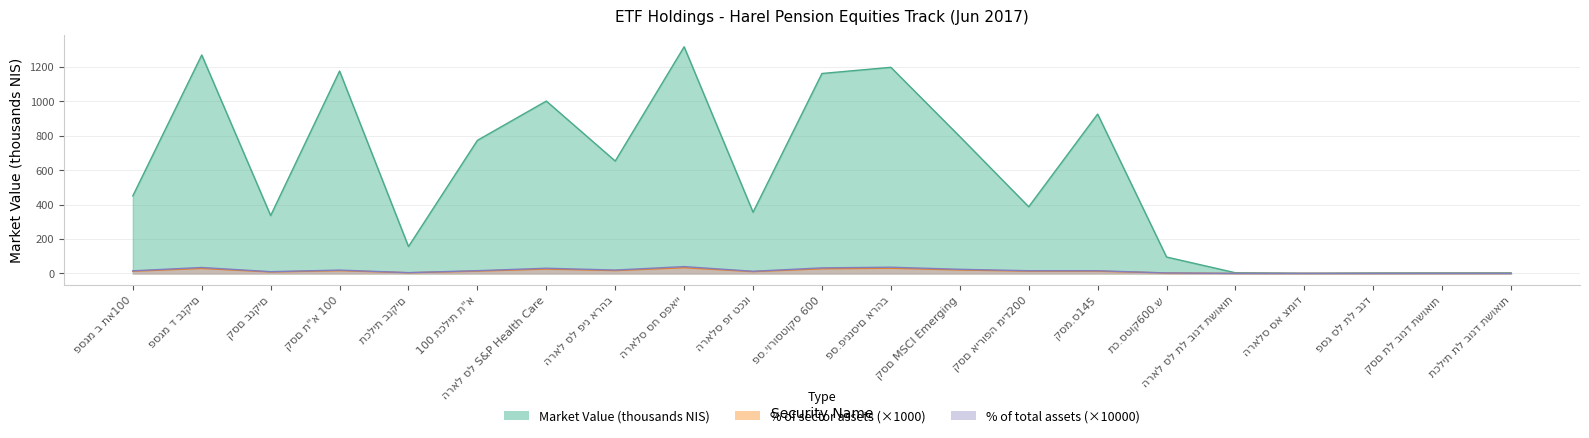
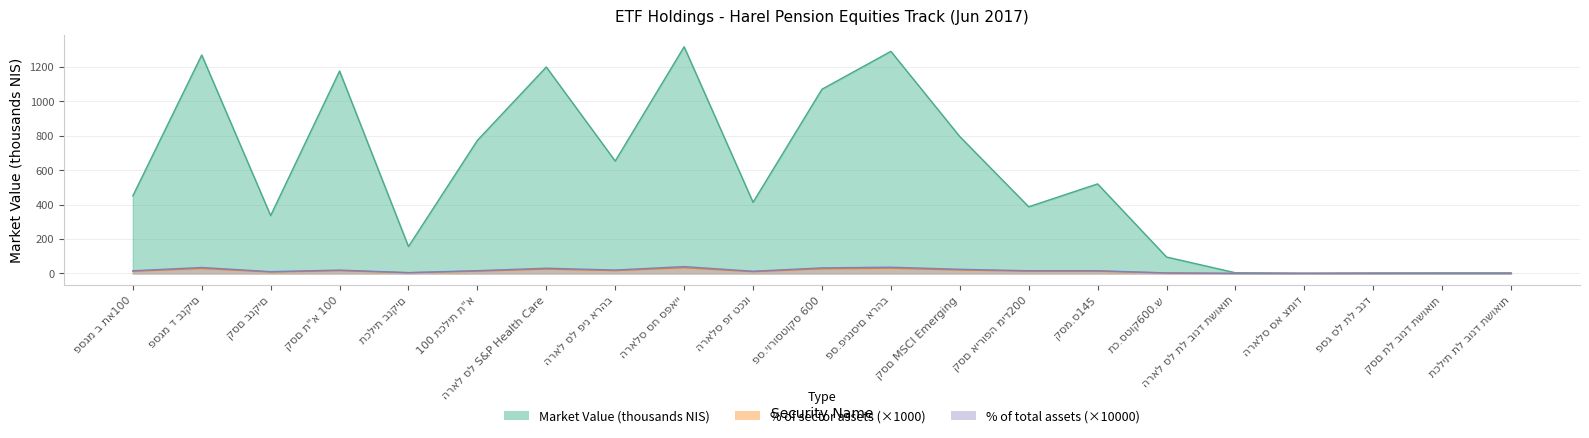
Market Value (thousands NIS), הראל סל S&P Health Care: 1000 -> 1200
Market Value (thousands NIS), הראלס פז טכנו: 360 -> 410
Market Value (thousands NIS), פס.יורוסטוקס 600: 1160 -> 1070
Market Value (thousands NIS), פס.פיננסים ארהב: 1200 -> 1290
Market Value (thousands NIS), קסמ.ס145: 930 -> 520
